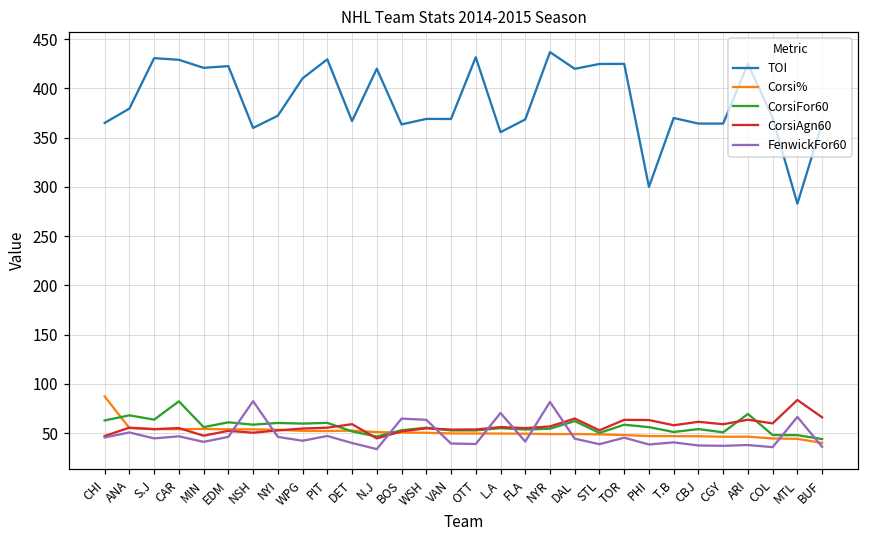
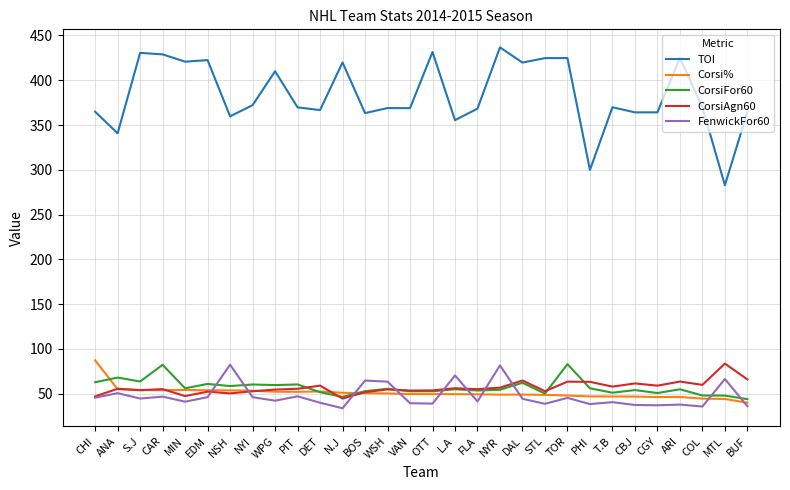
TOI, ANA: 380 -> 340
TOI, PIT: 430 -> 370
CorsiFor60, TOR: 60 -> 80
CorsiFor60, ARI: 70 -> 50
